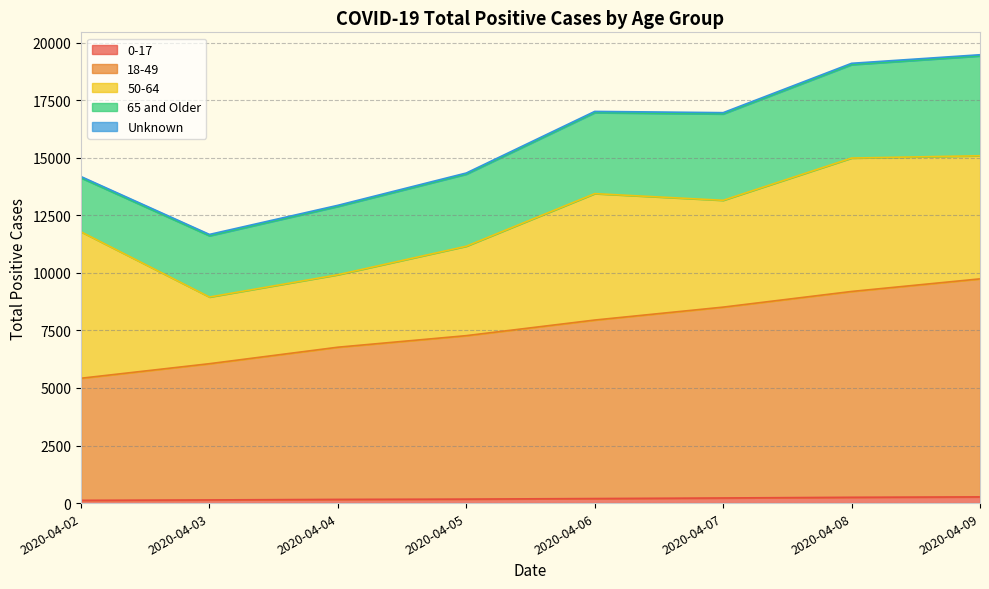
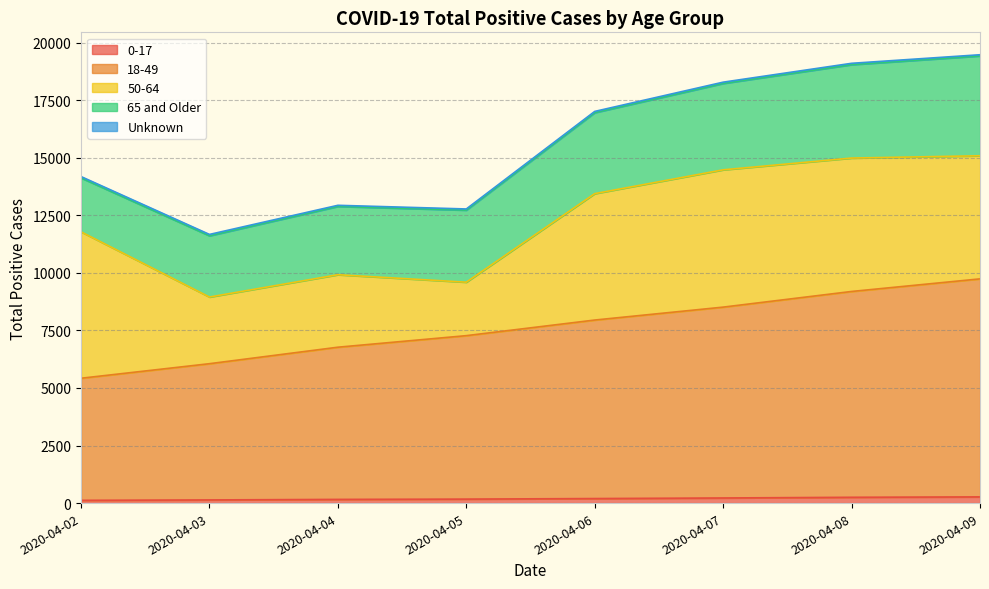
50-64, 2020-04-05: 3900 -> 2300
50-64, 2020-04-07: 4600 -> 6000
